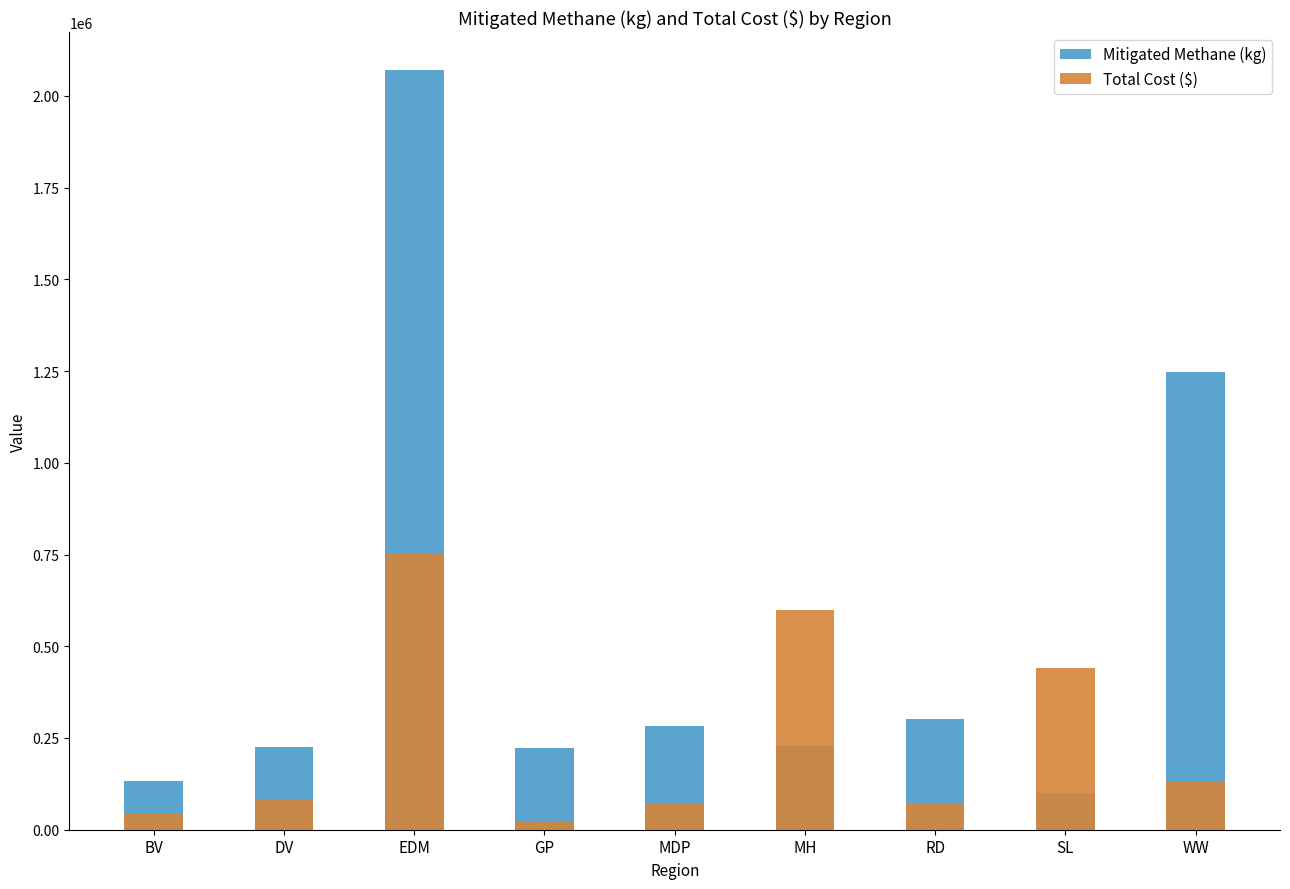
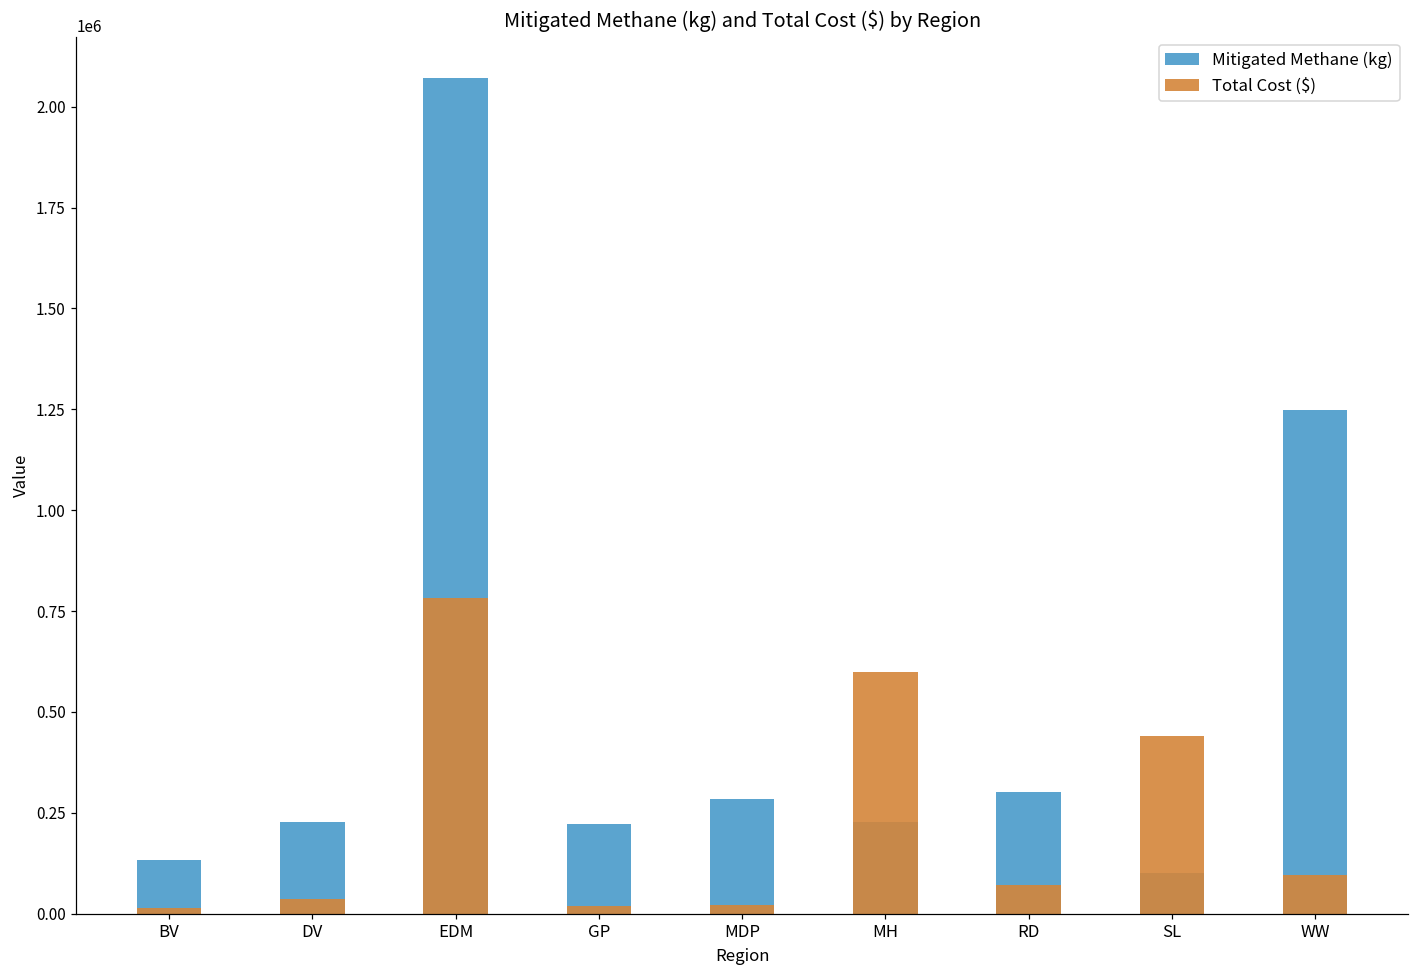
Total Cost ($), BV: 40000 -> 10000
Total Cost ($), DV: 80000 -> 40000
Total Cost ($), EDM: 750000 -> 780000
Total Cost ($), MDP: 70000 -> 20000
Total Cost ($), WW: 130000 -> 100000
